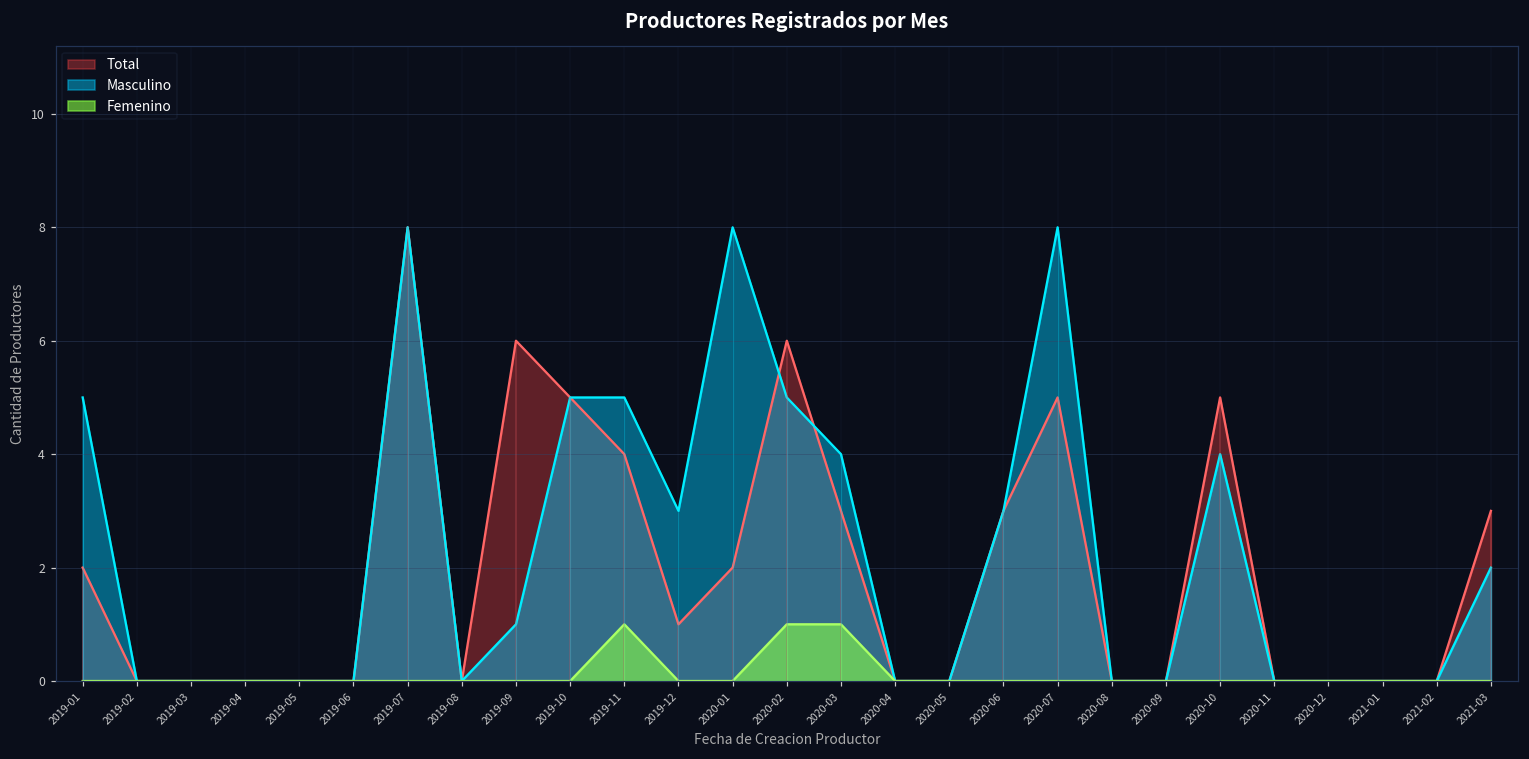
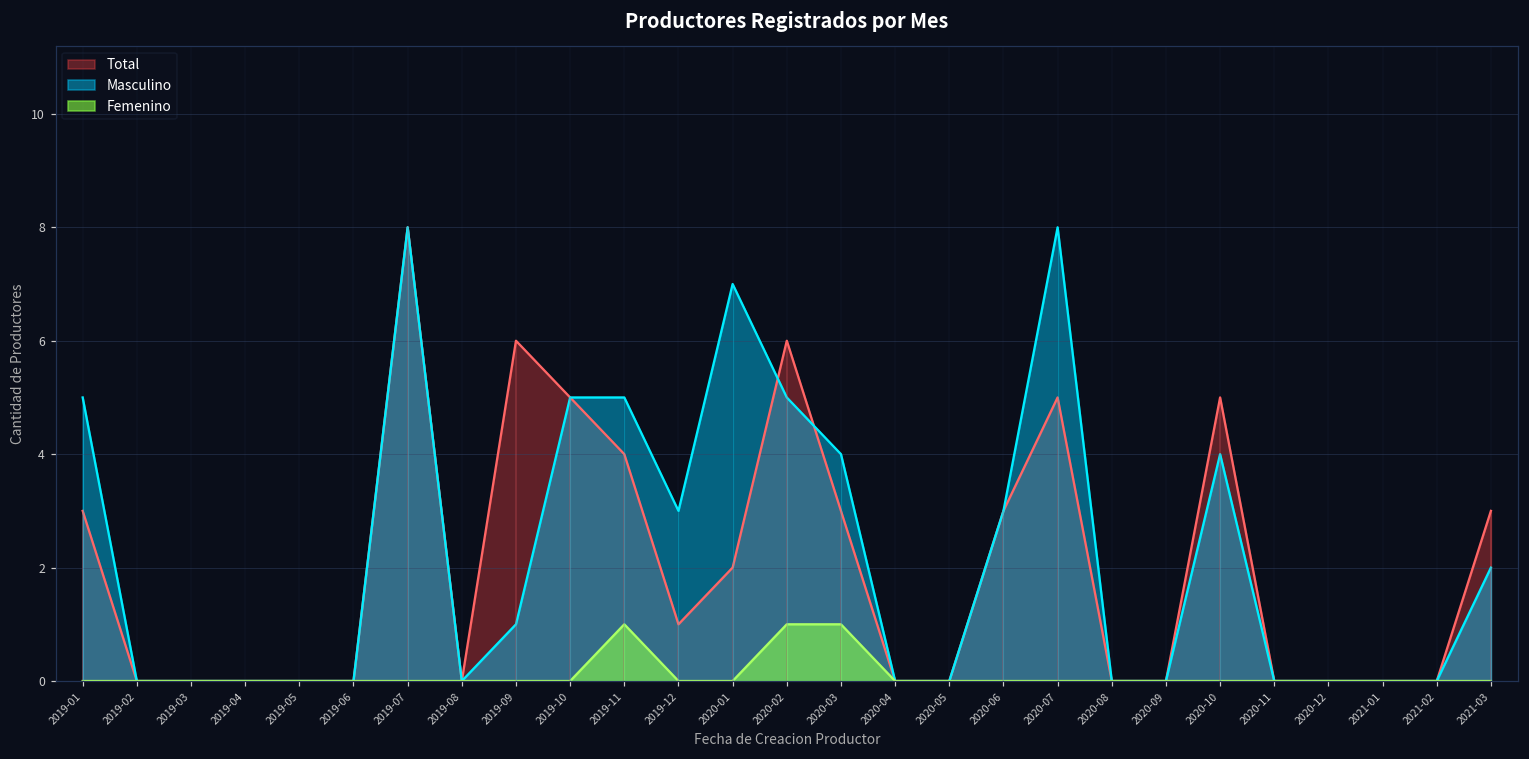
Total, 2019-01: 2 -> 3
Masculino, 2020-01: 8 -> 7
